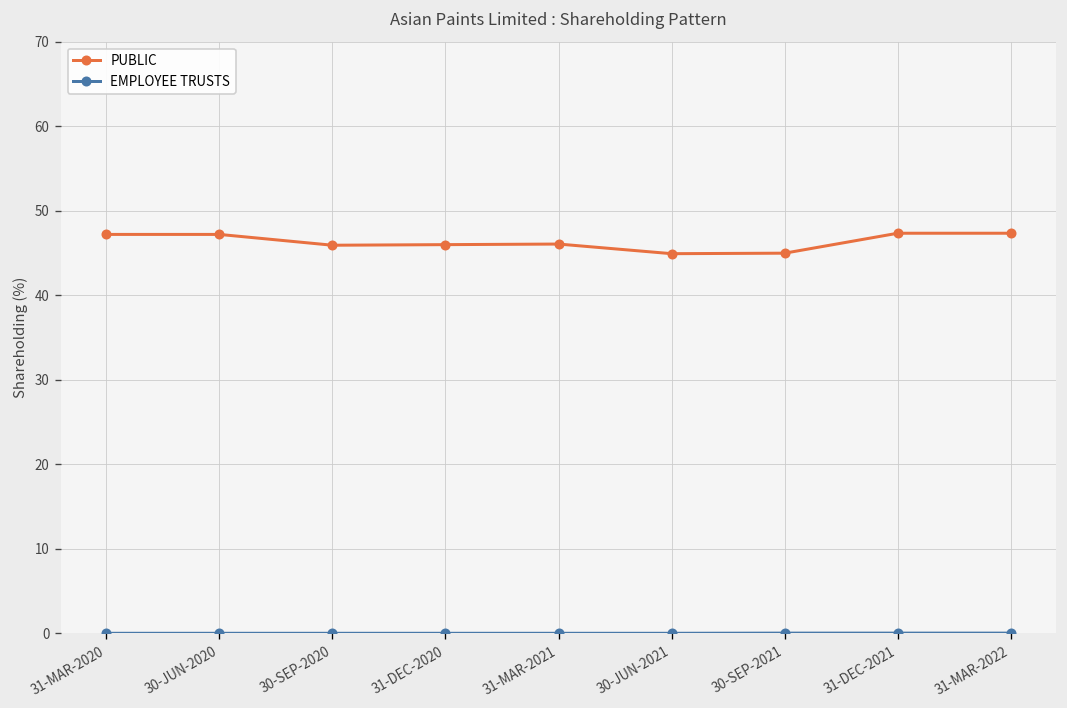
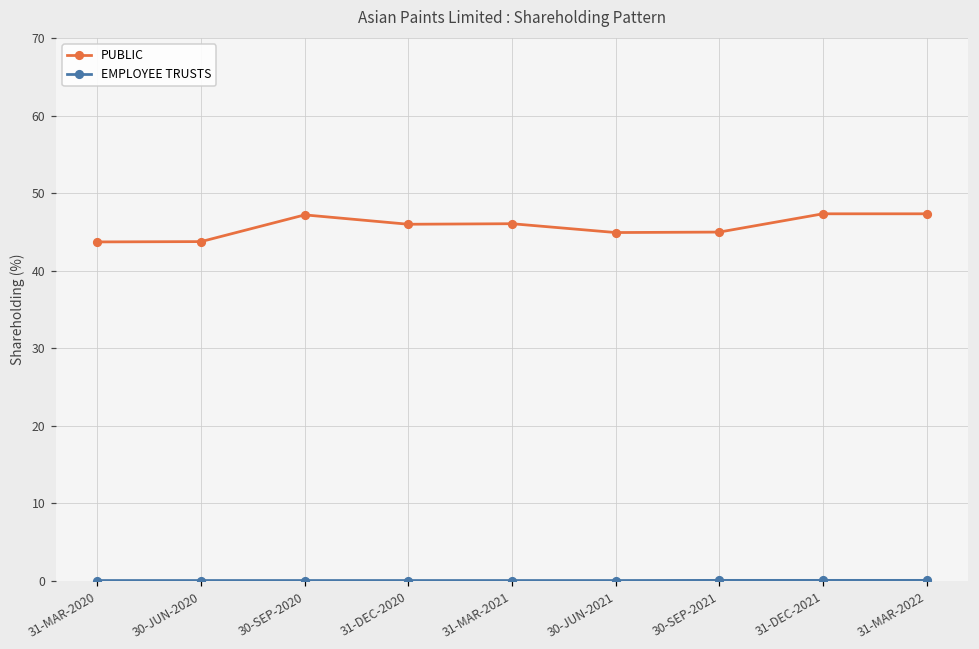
PUBLIC, 31-MAR-2020: 47 -> 44
PUBLIC, 30-JUN-2020: 47 -> 44
PUBLIC, 30-SEP-2020: 46 -> 47
